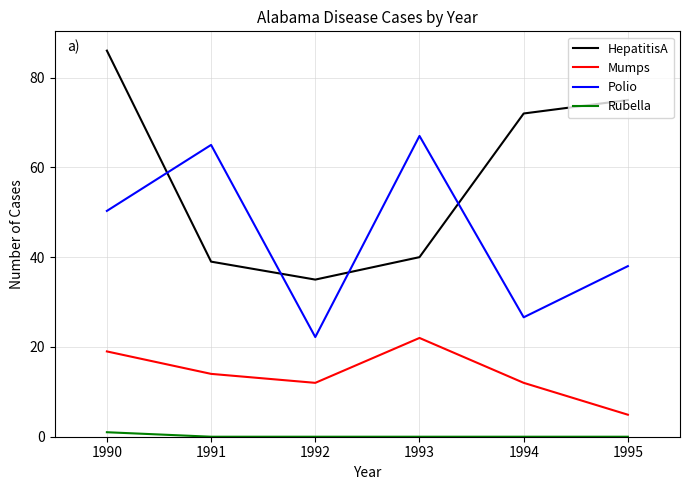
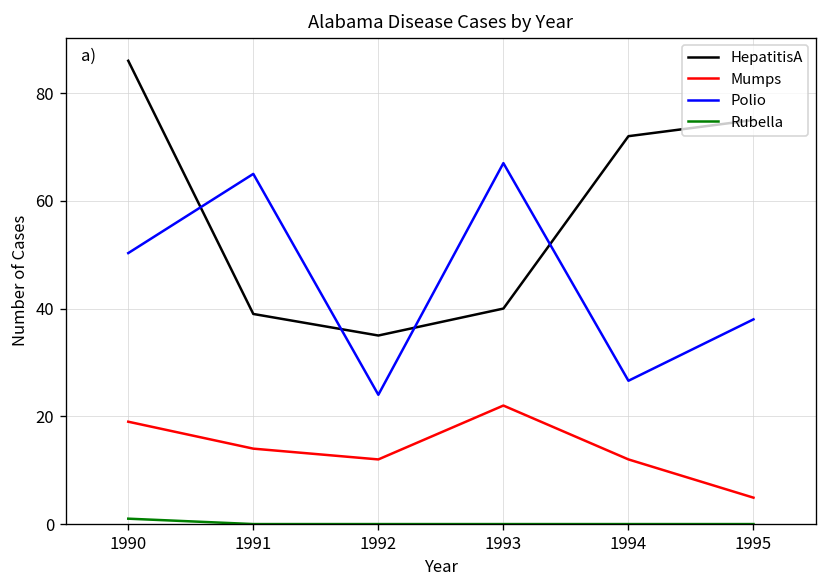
Polio, 1992: 22 -> 24
